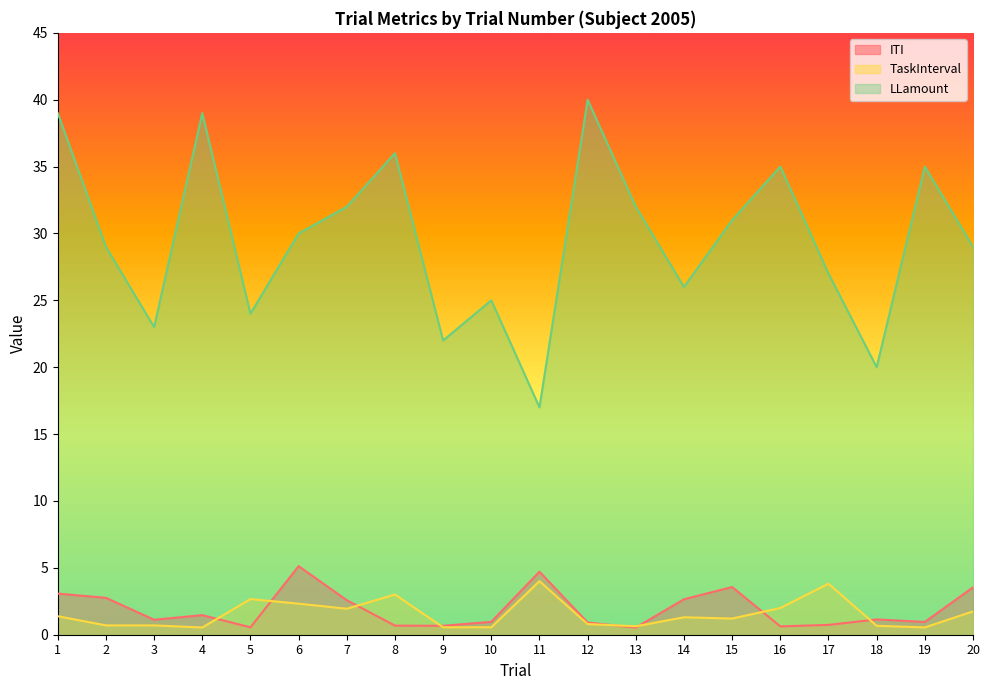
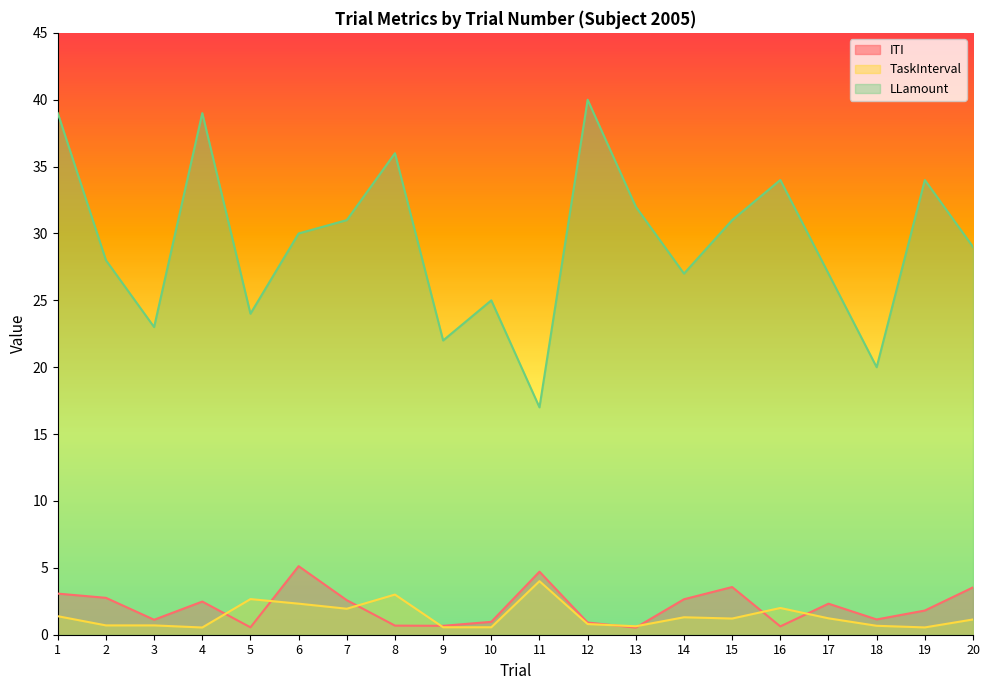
LLamount, 2: 29 -> 28
ITI, 4: 1.5 -> 2.5
LLamount, 7: 32 -> 31
LLamount, 14: 26 -> 27
LLamount, 16: 35 -> 34
ITI, 17: 0.7 -> 2.3
TaskInterval, 17: 3.8 -> 1.2
ITI, 19: 1.0 -> 1.8
LLamount, 19: 35 -> 34
TaskInterval, 20: 1.7 -> 1.1
